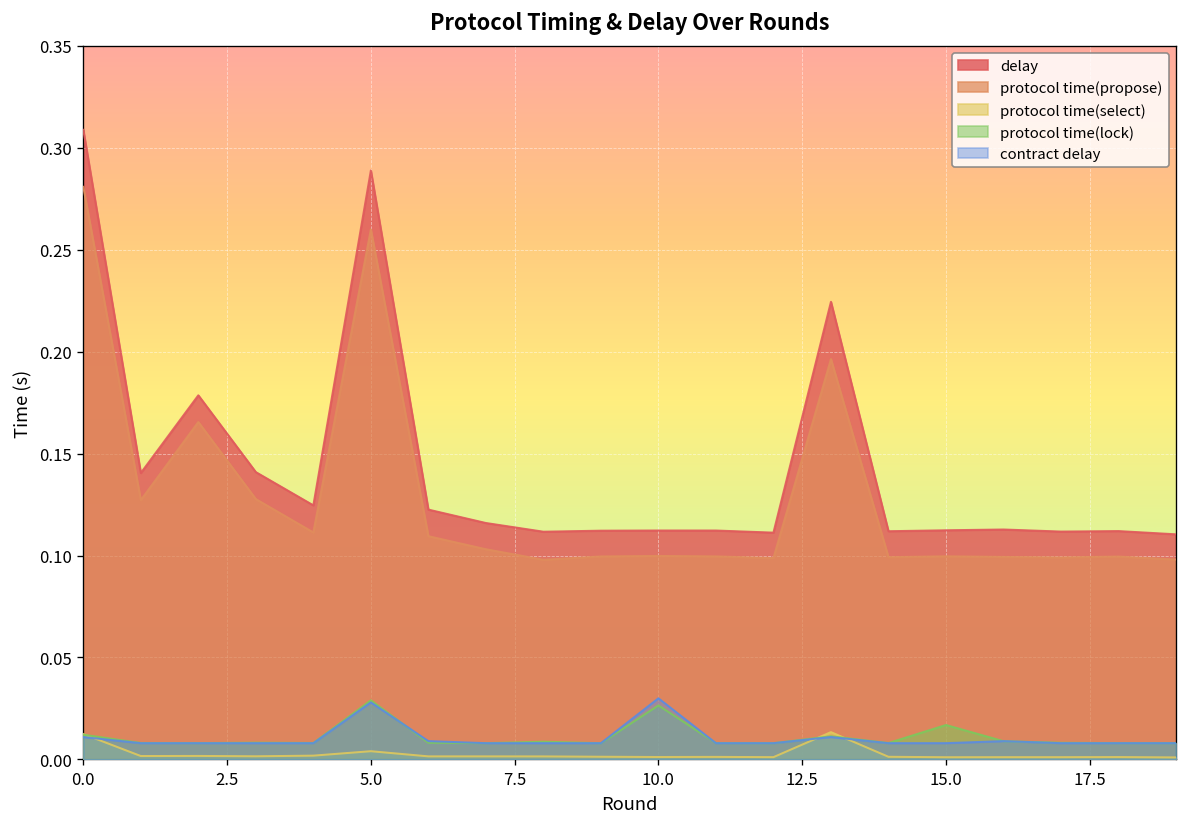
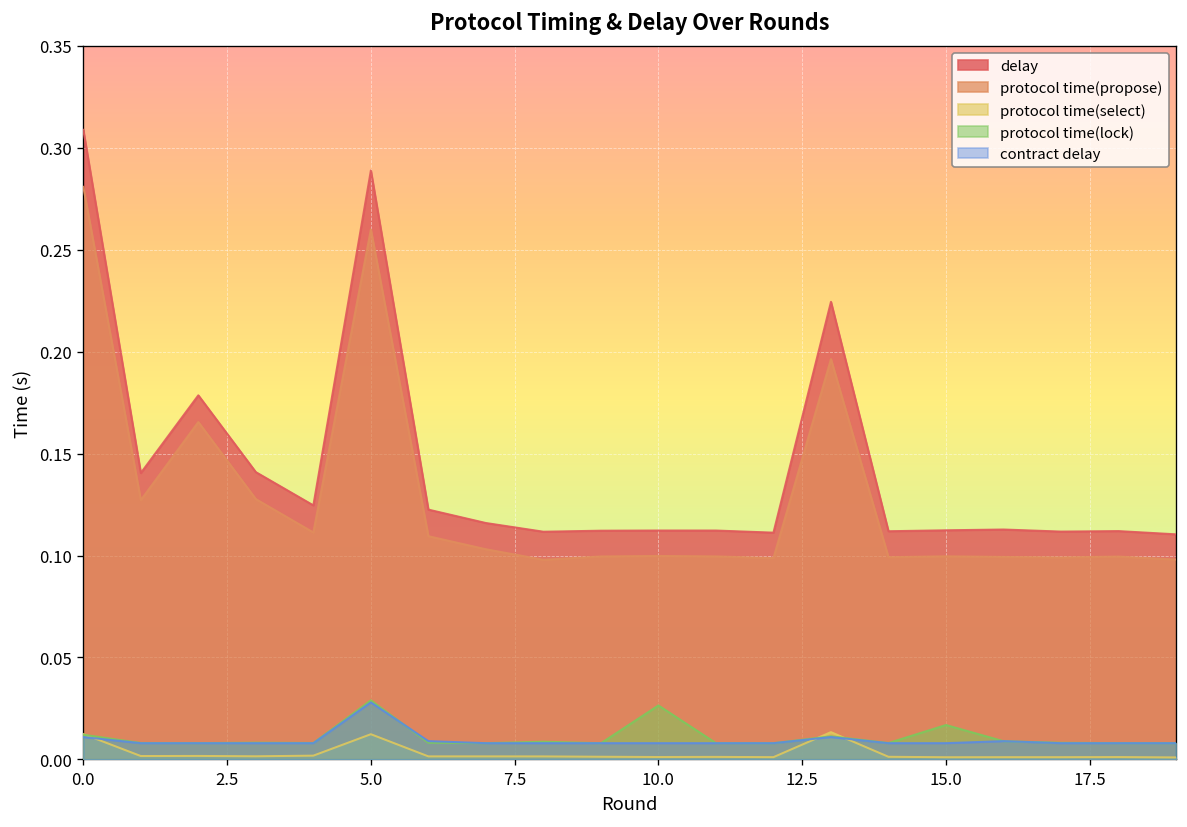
protocol time(select), 5.0: 0.004 -> 0.012
contract delay, 10.0: 0.030 -> 0.008
